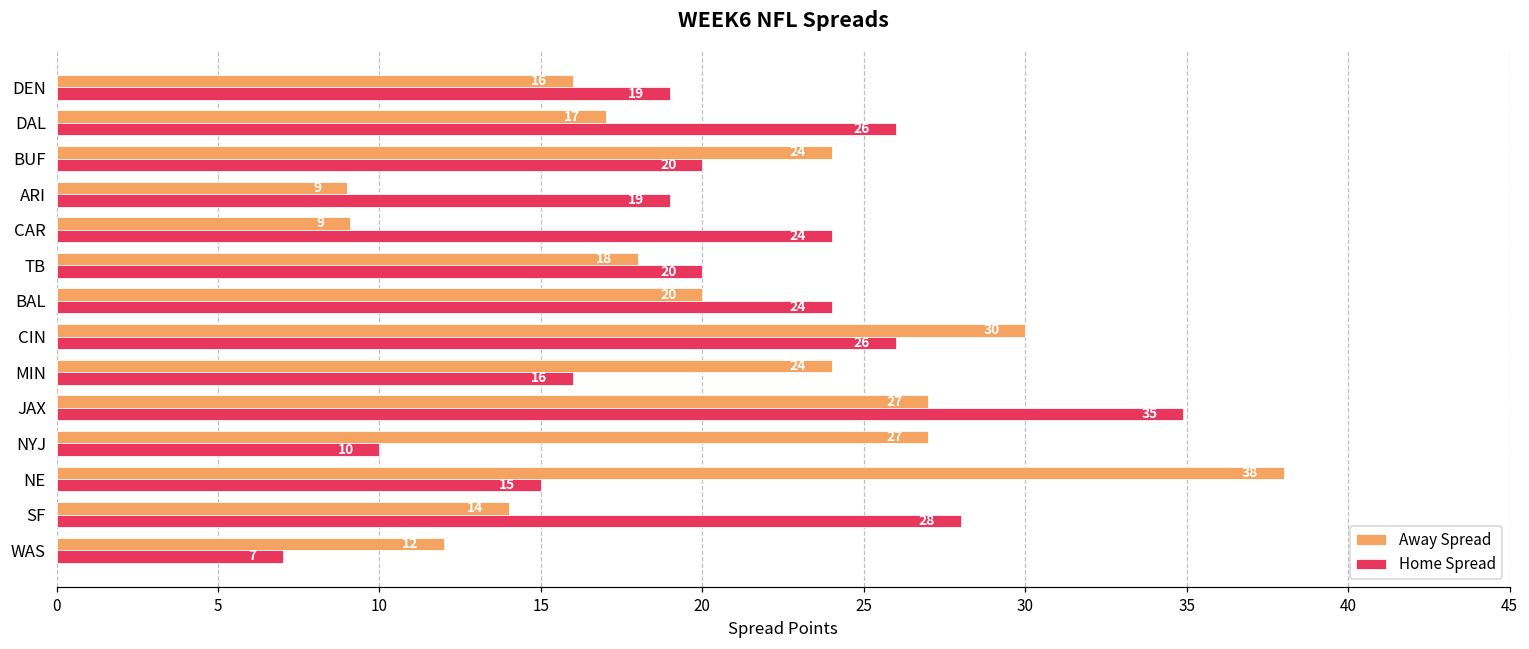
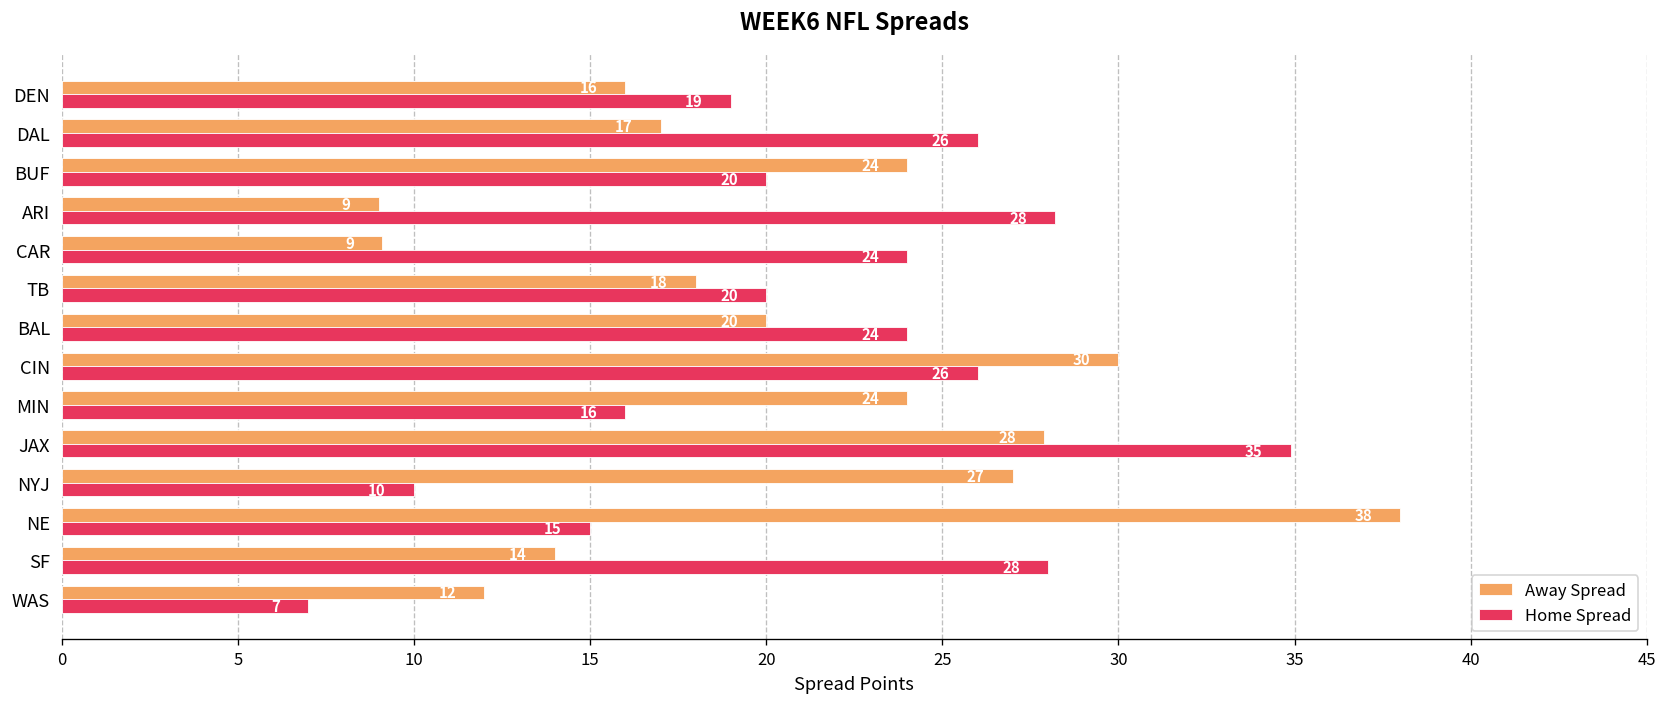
Home Spread, ARI: 19 -> 28
Away Spread, JAX: 27 -> 28
